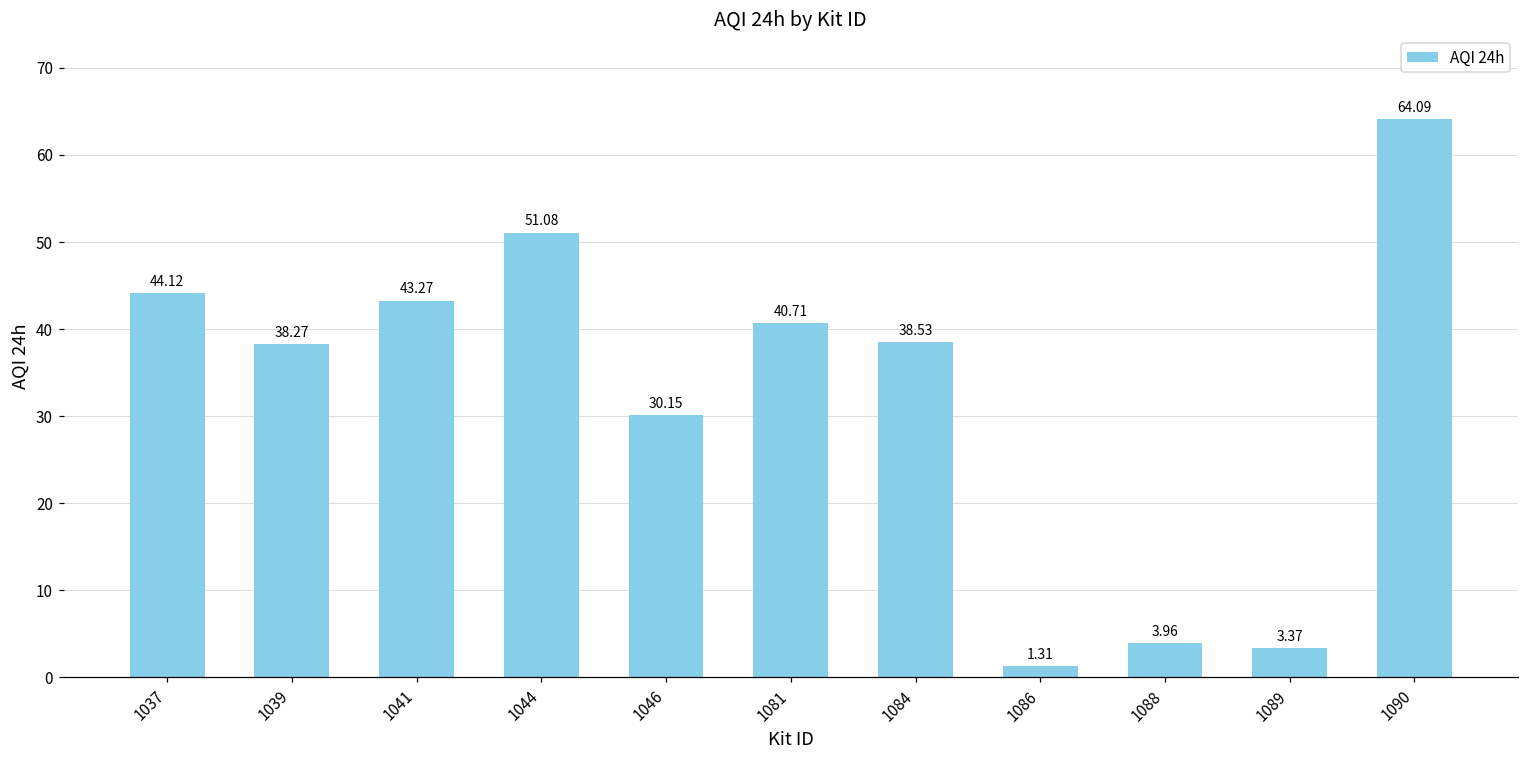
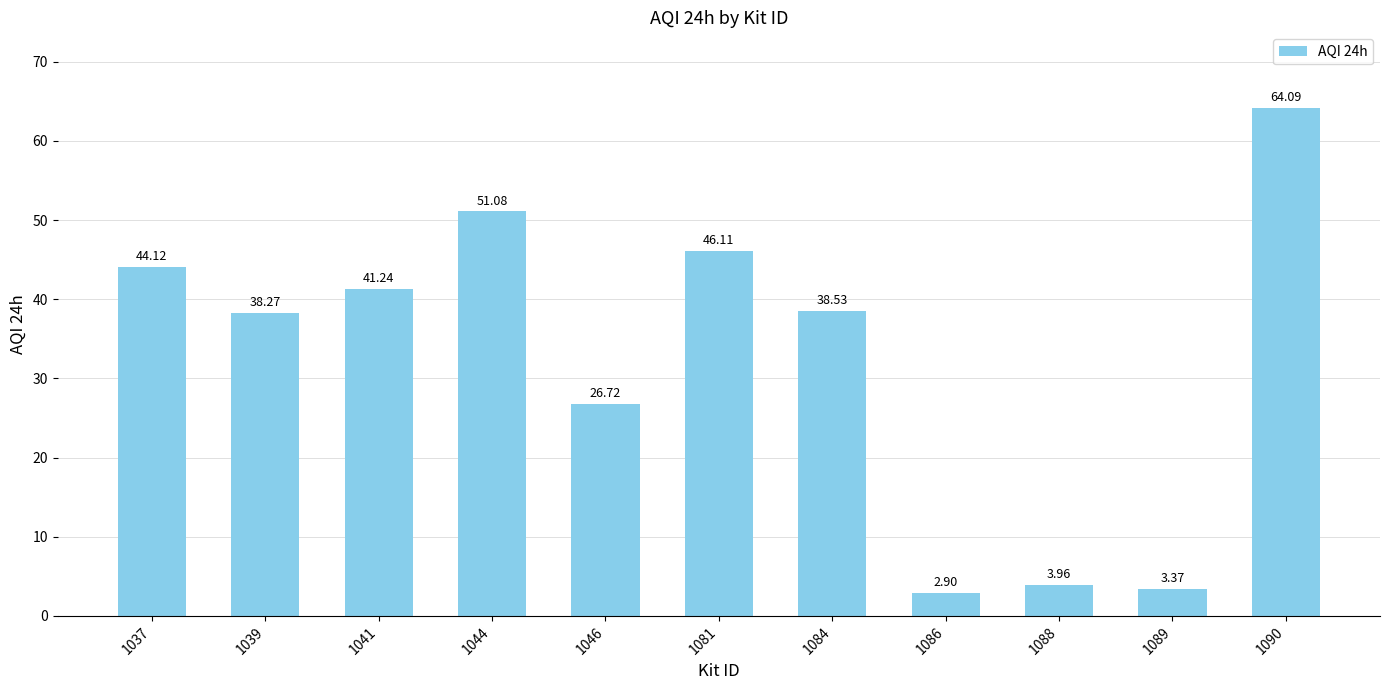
1041: 43.27 -> 41.24
1046: 30.15 -> 26.72
1081: 40.71 -> 46.11
1086: 1.31 -> 2.90
